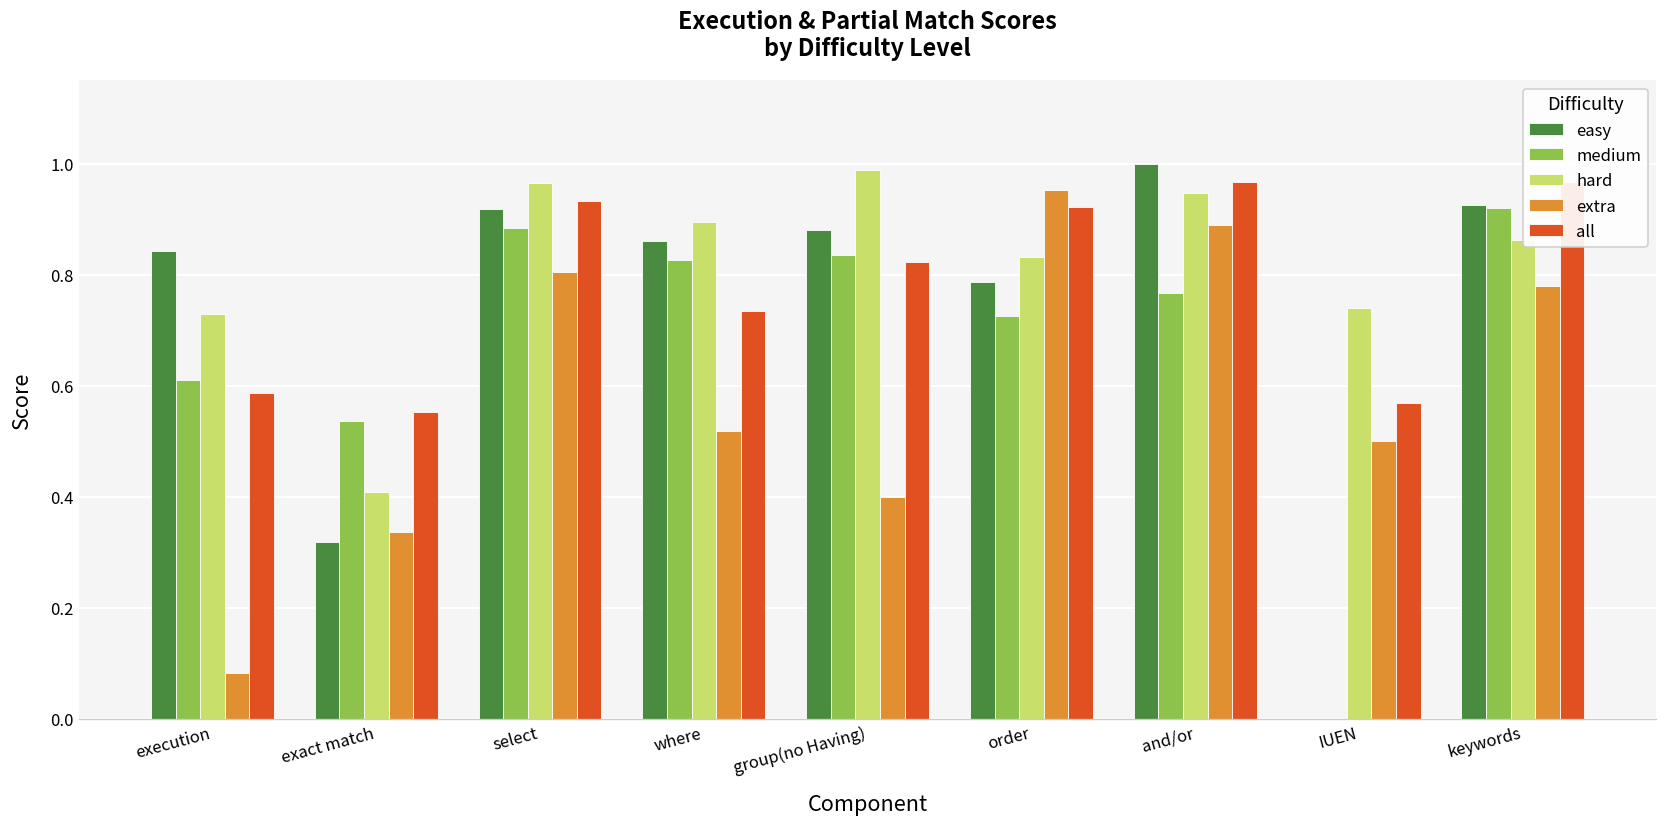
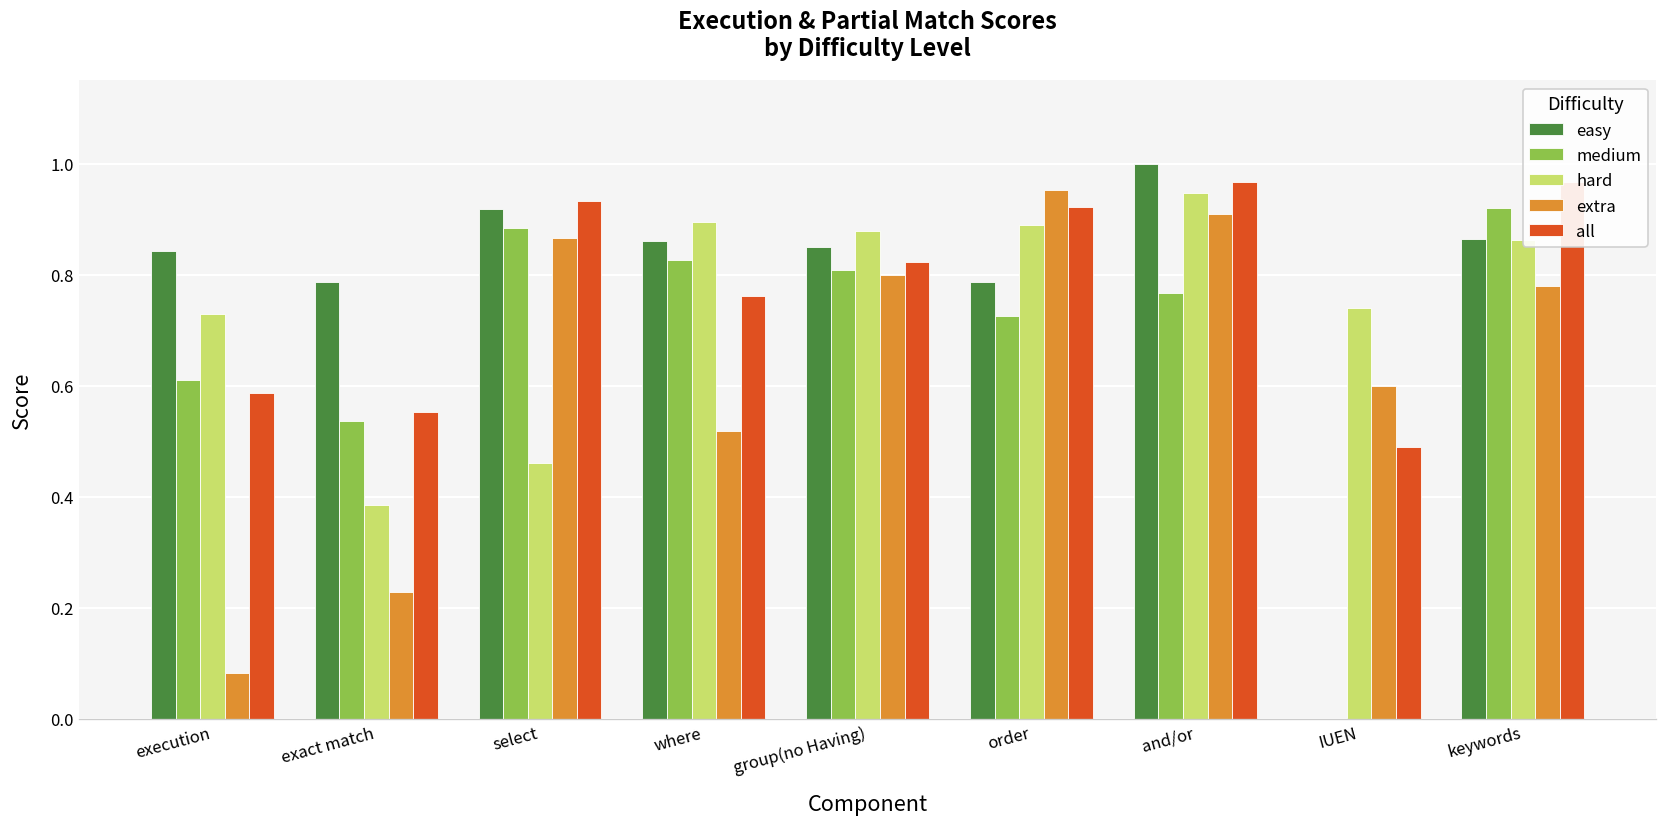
easy, exact match: 0.32 -> 0.79
hard, exact match: 0.41 -> 0.38
extra, exact match: 0.34 -> 0.23
hard, select: 0.97 -> 0.46
extra, select: 0.81 -> 0.87
all, where: 0.74 -> 0.76
easy, group(no Having): 0.88 -> 0.85
medium, group(no Having): 0.84 -> 0.81
hard, group(no Having): 0.99 -> 0.88
extra, group(no Having): 0.4 -> 0.8
hard, order: 0.83 -> 0.89
extra, and/or: 0.89 -> 0.91
extra, IUEN: 0.5 -> 0.6
all, IUEN: 0.57 -> 0.49
easy, keywords: 0.93 -> 0.87
